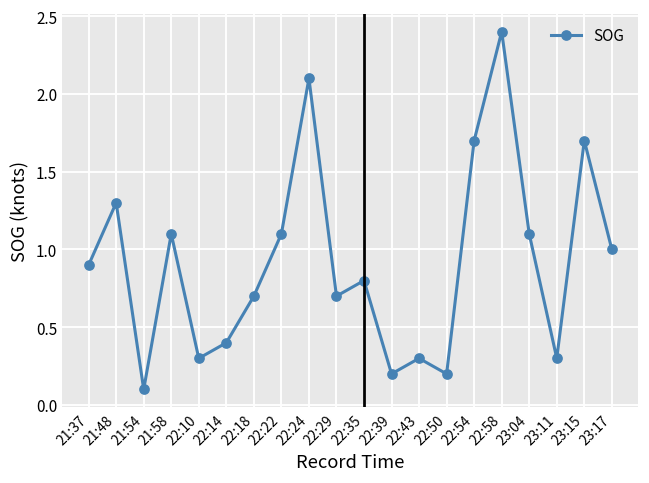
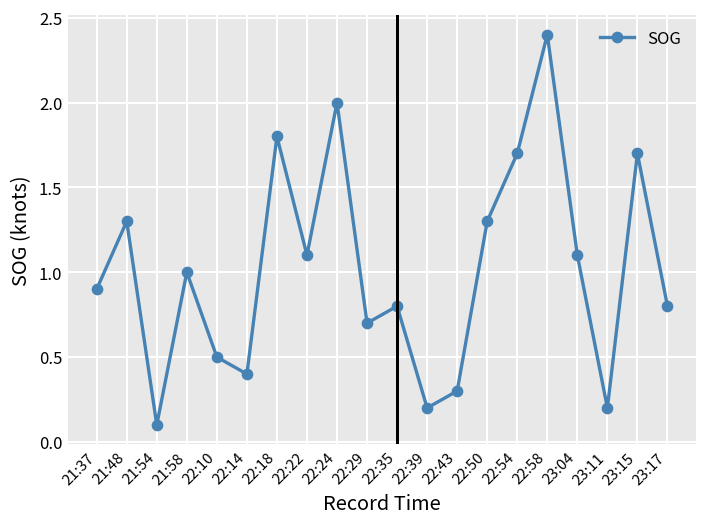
21:58: 1.1 -> 1.0
22:10: 0.3 -> 0.5
22:18: 0.7 -> 1.8
22:24: 2.1 -> 2.0
22:50: 0.2 -> 1.3
23:11: 0.3 -> 0.2
23:17: 1.0 -> 0.8
